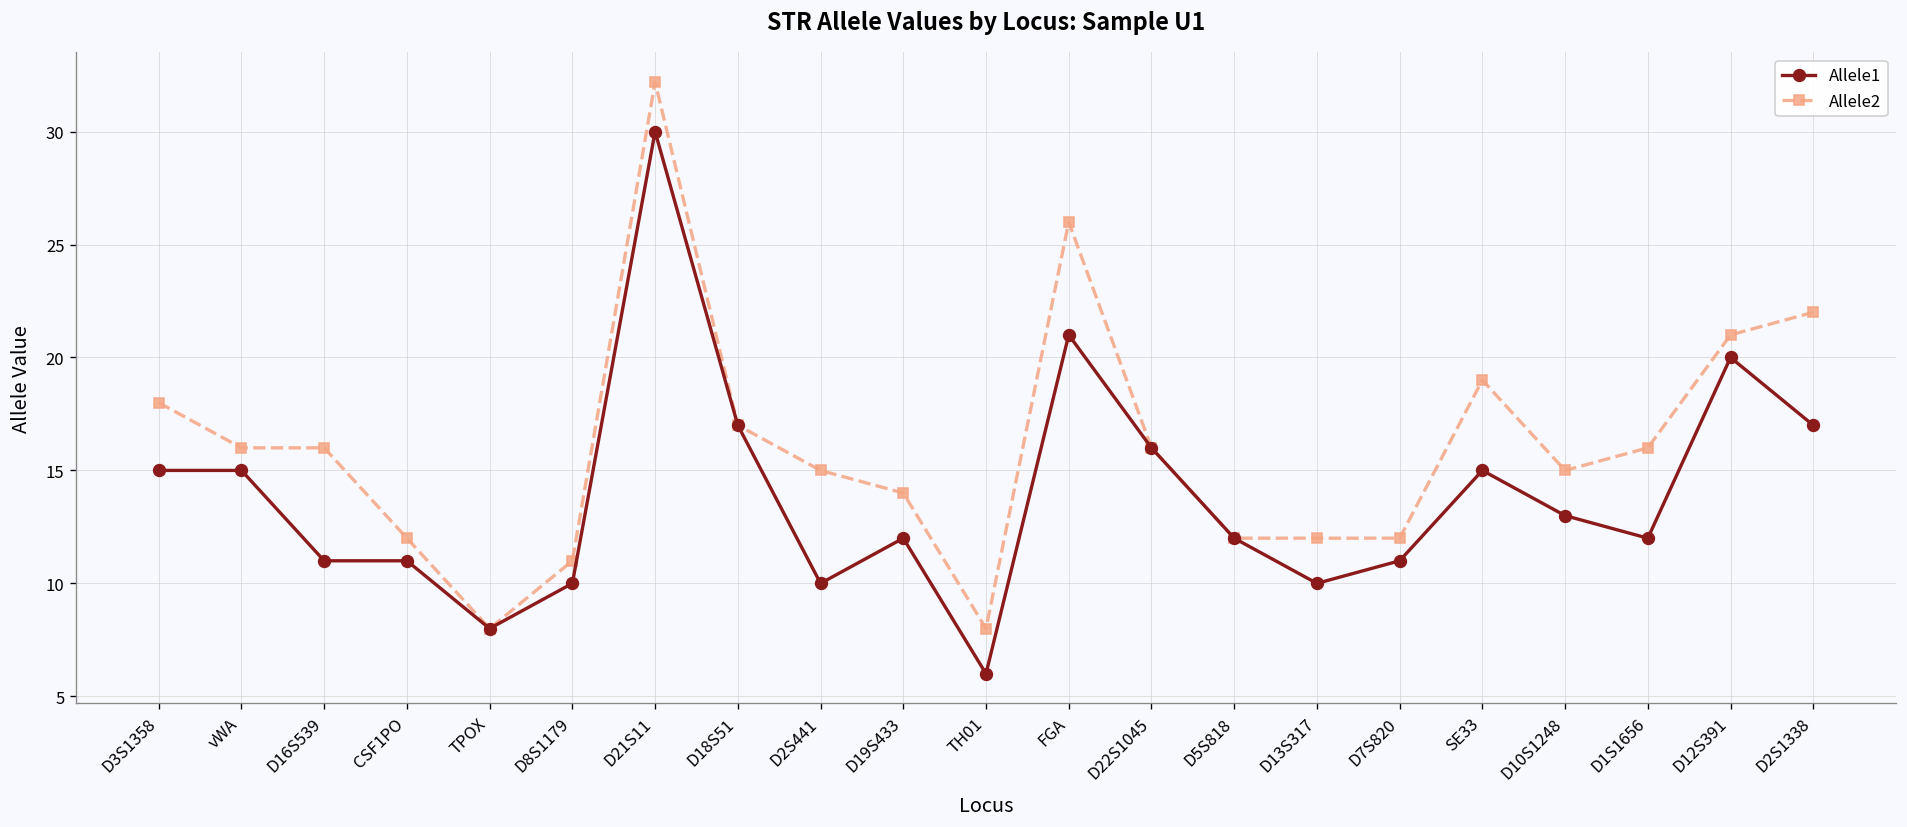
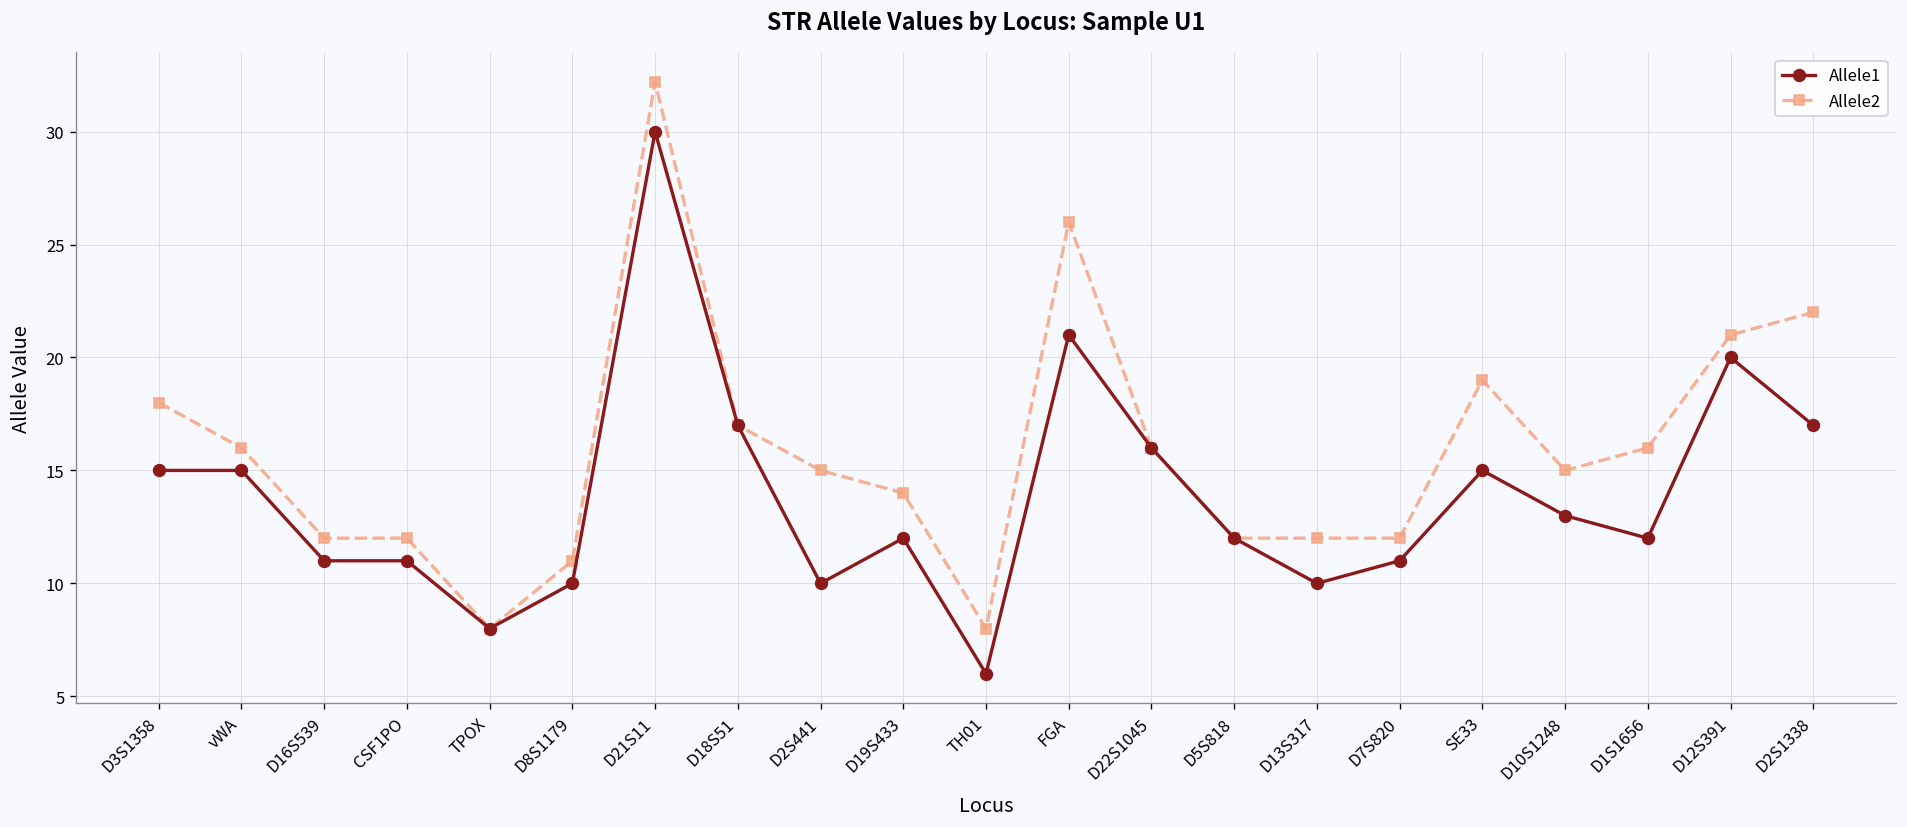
Allele2, D16S539: 16 -> 12
